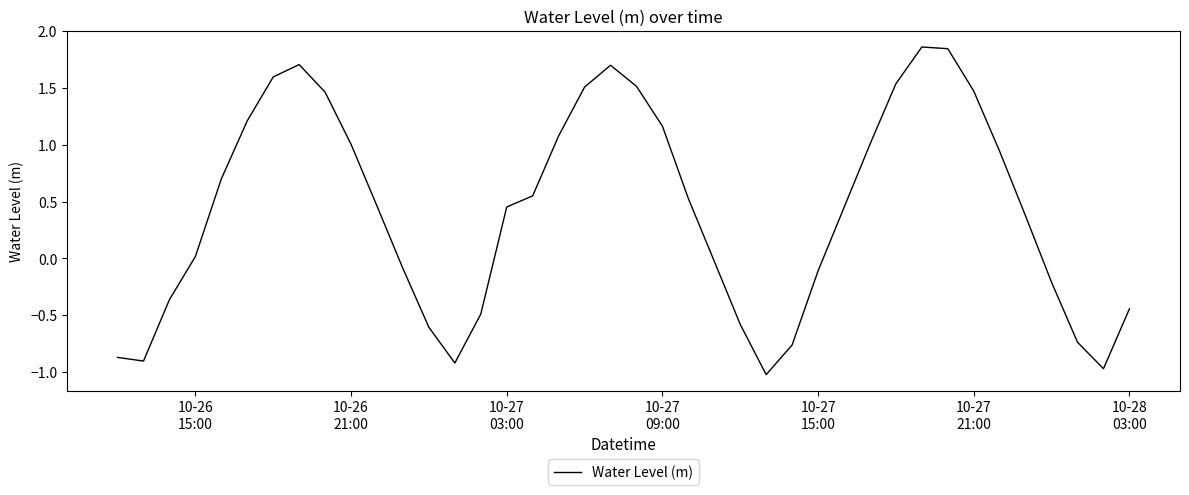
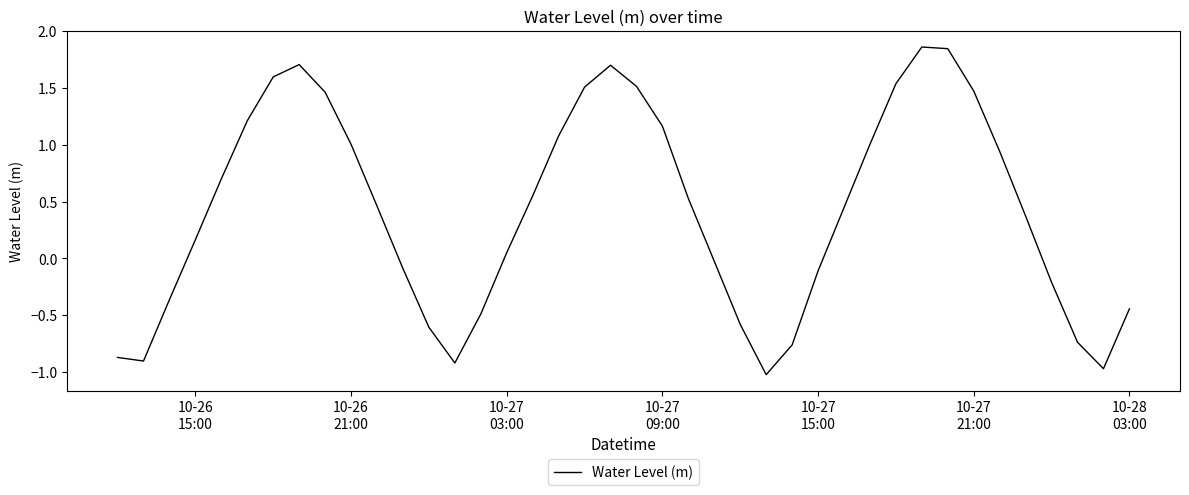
10-26 15:00: 0.02 -> 0.16
10-27 03:00: 0.45 -> 0.05
